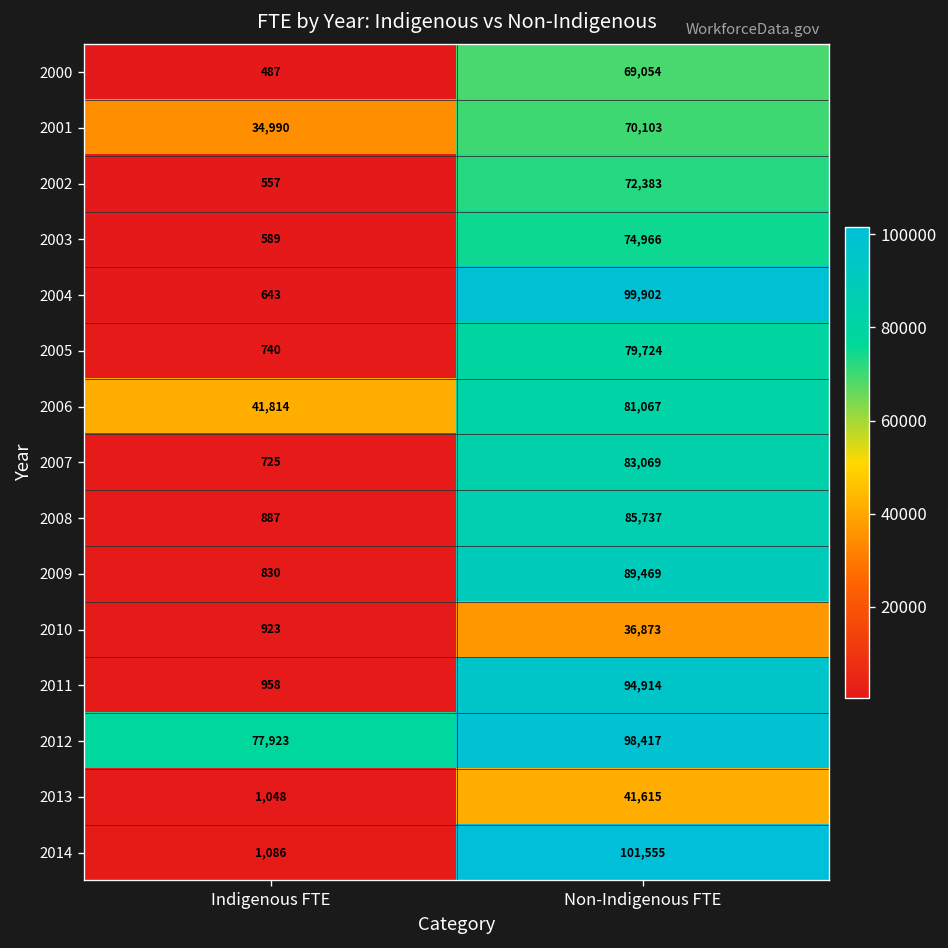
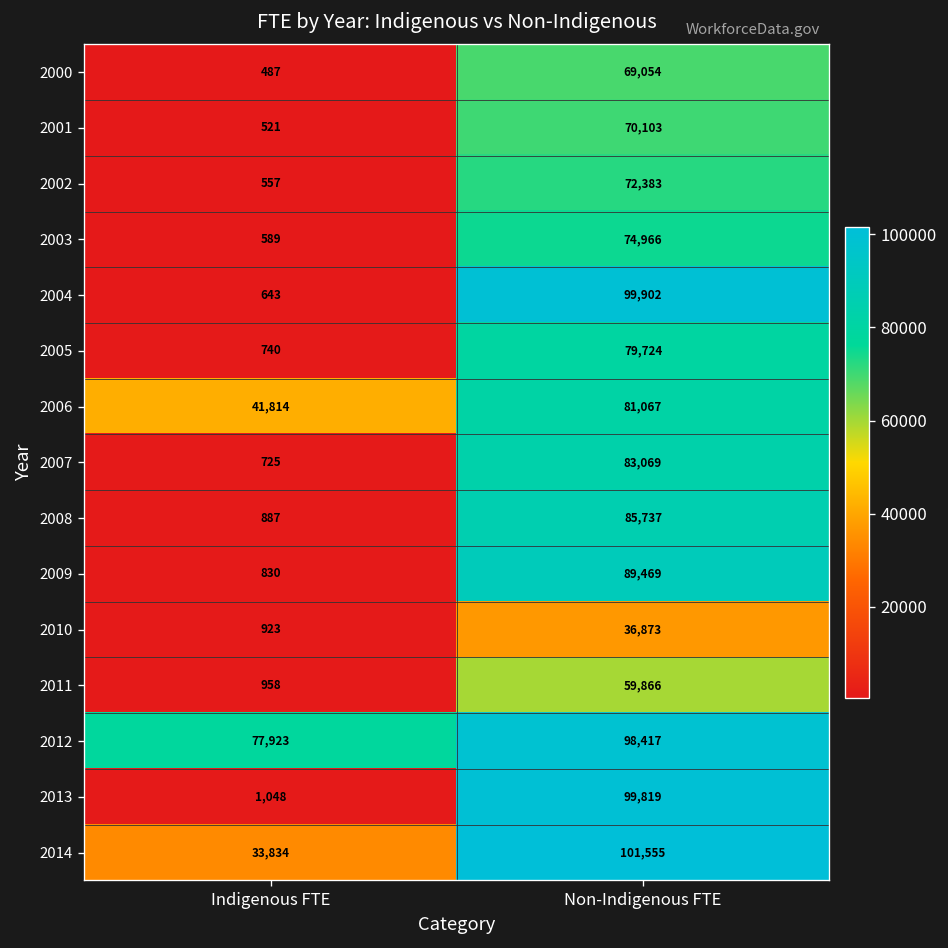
2001, Indigenous FTE: 34,990 -> 521
2011, Non-Indigenous FTE: 94,914 -> 59,866
2013, Non-Indigenous FTE: 41,615 -> 99,819
2014, Indigenous FTE: 1,086 -> 33,834
